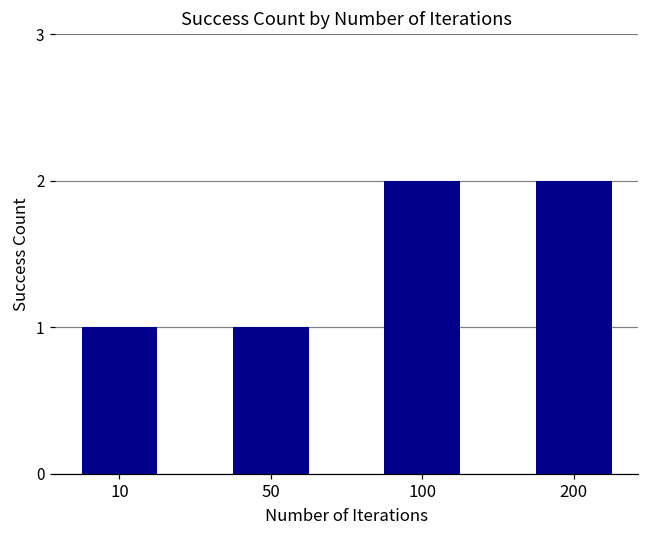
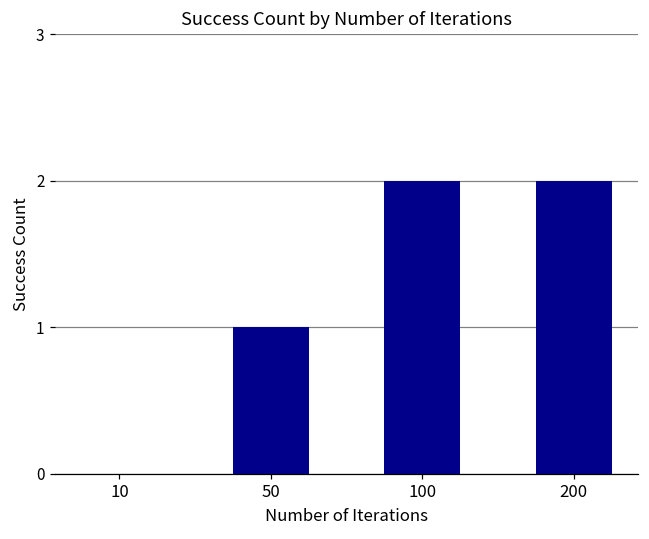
10: 1 -> 0
